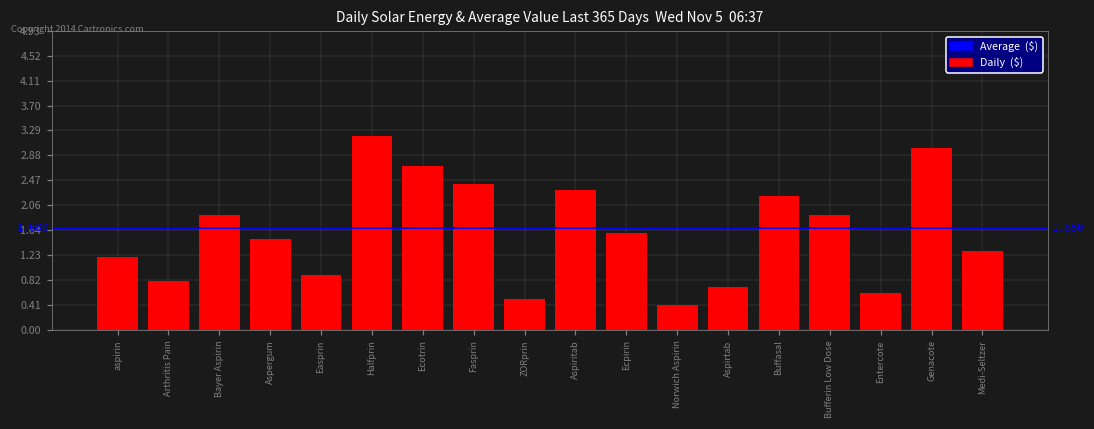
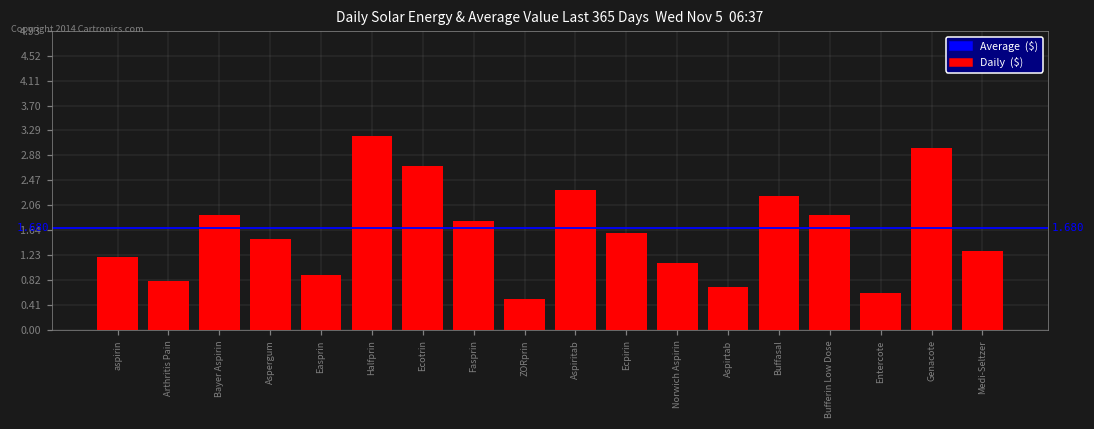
Fasprin: 2.4 -> 1.8
Norwich Aspirin: 0.4 -> 1.1
